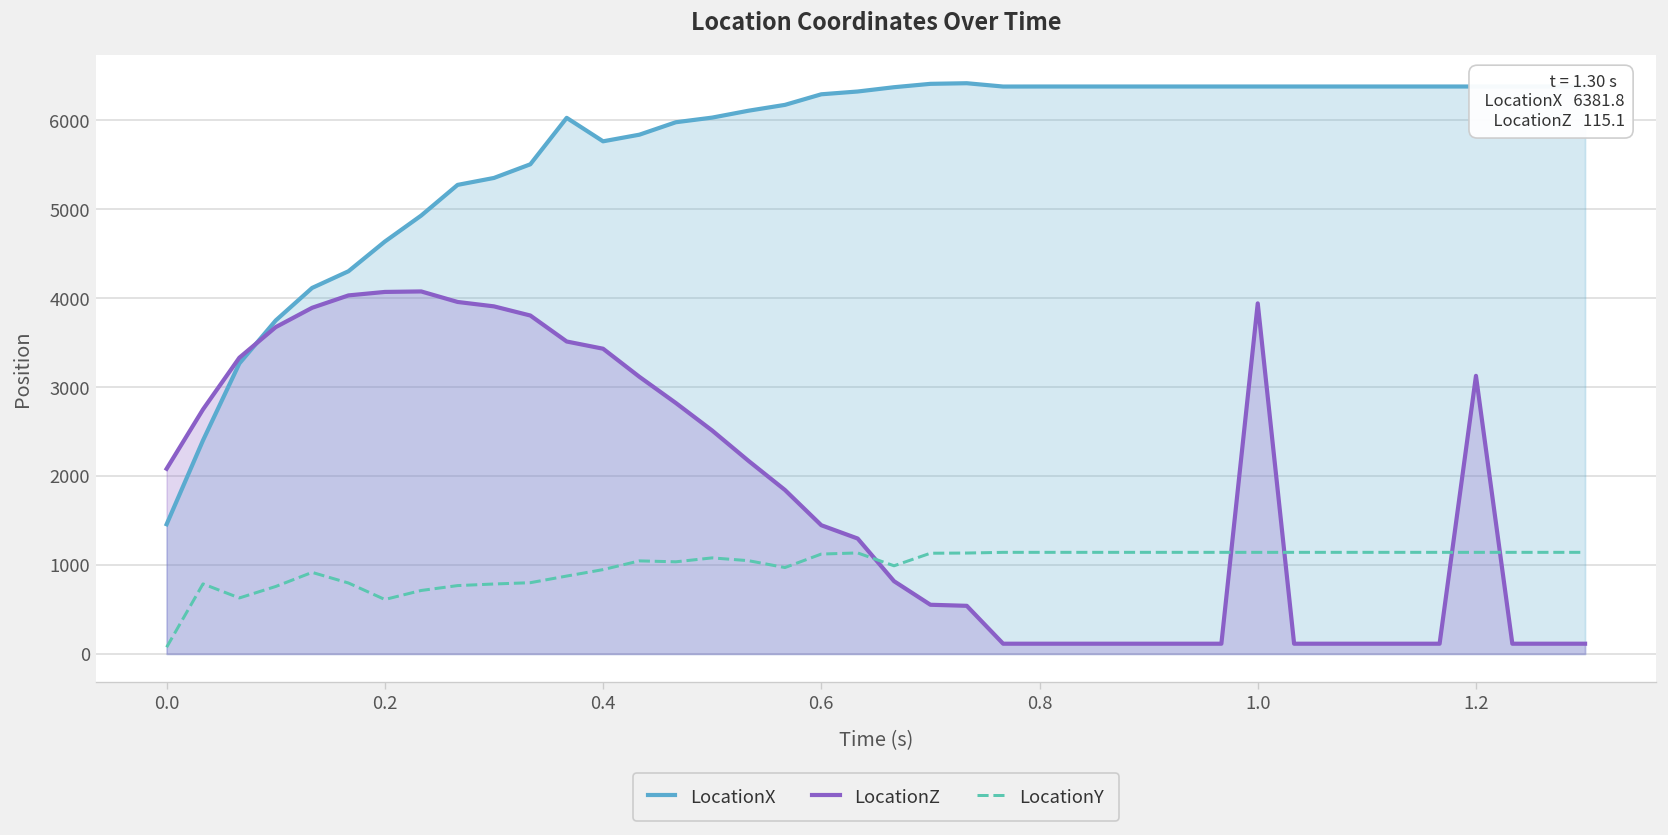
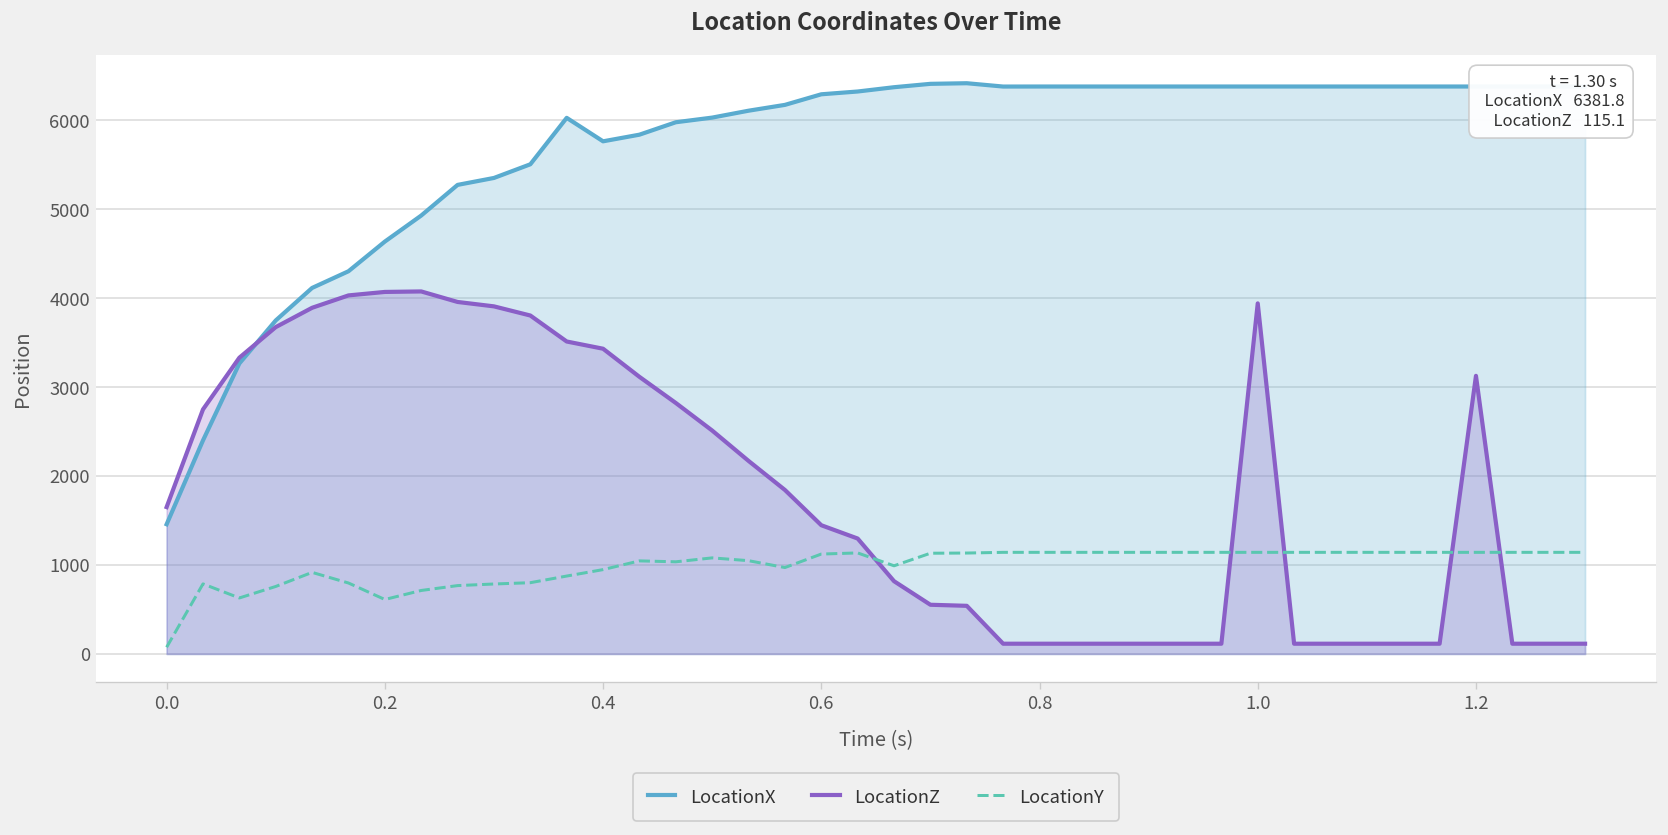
LocationZ, 0.0: 2100 -> 1700
